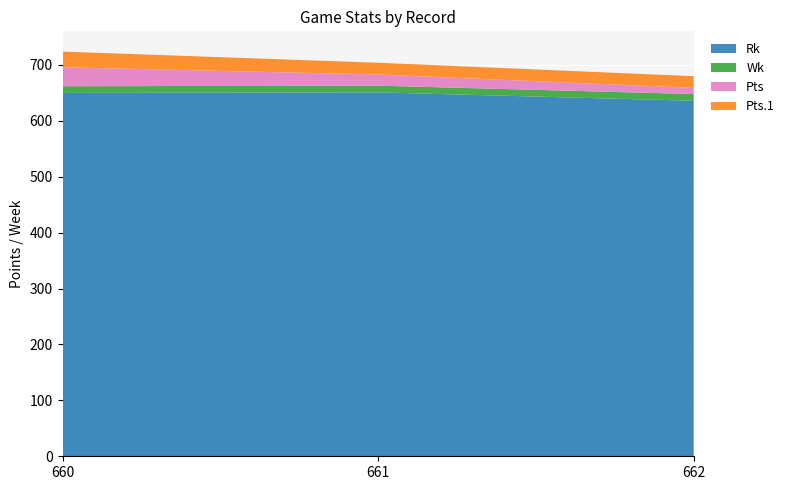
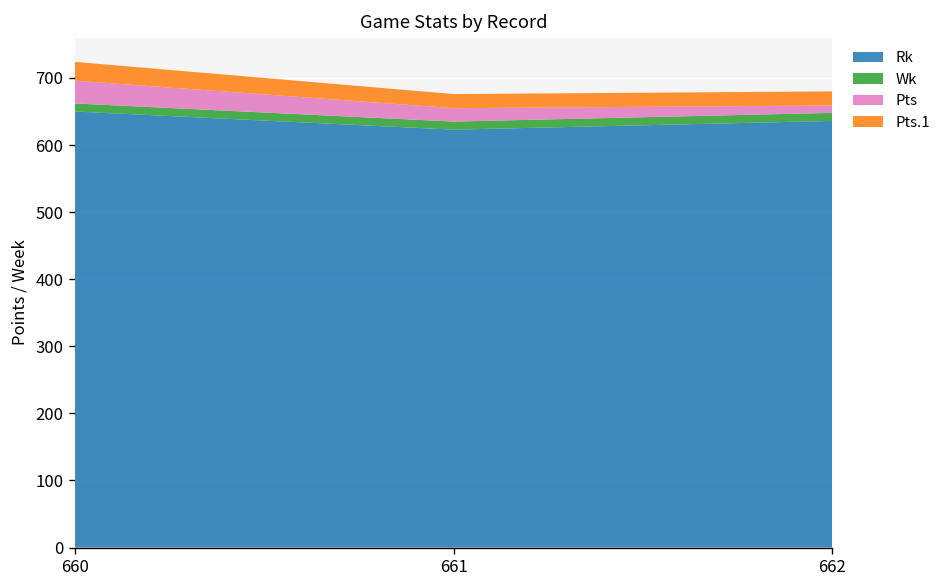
Rk, 661: 650 -> 620
